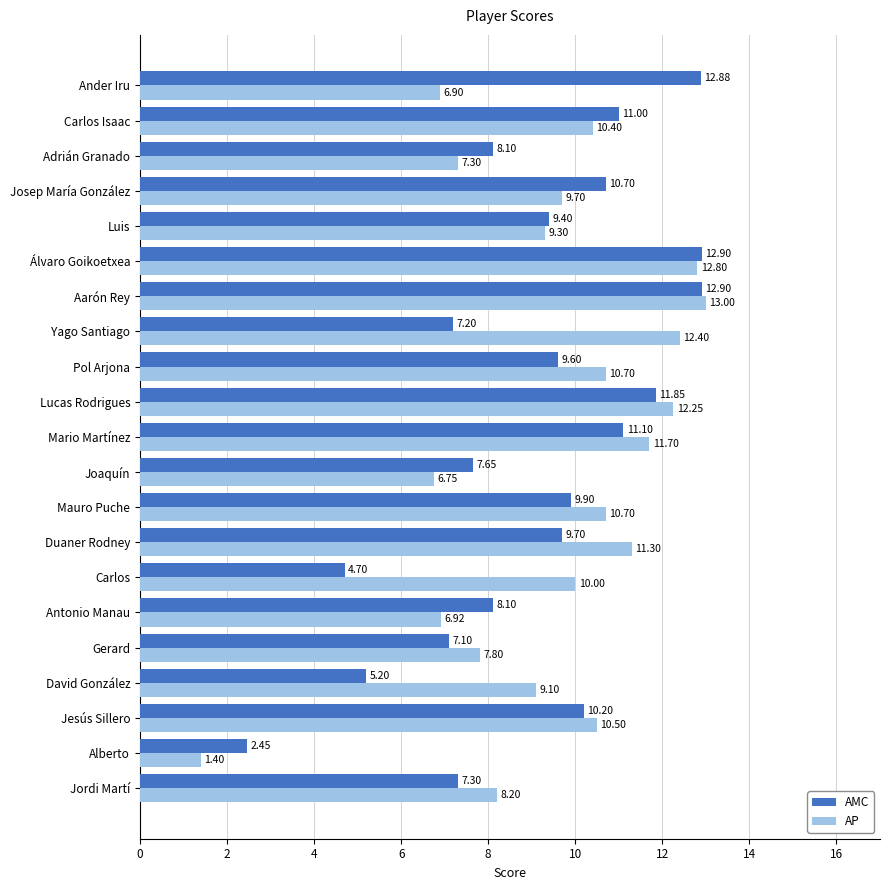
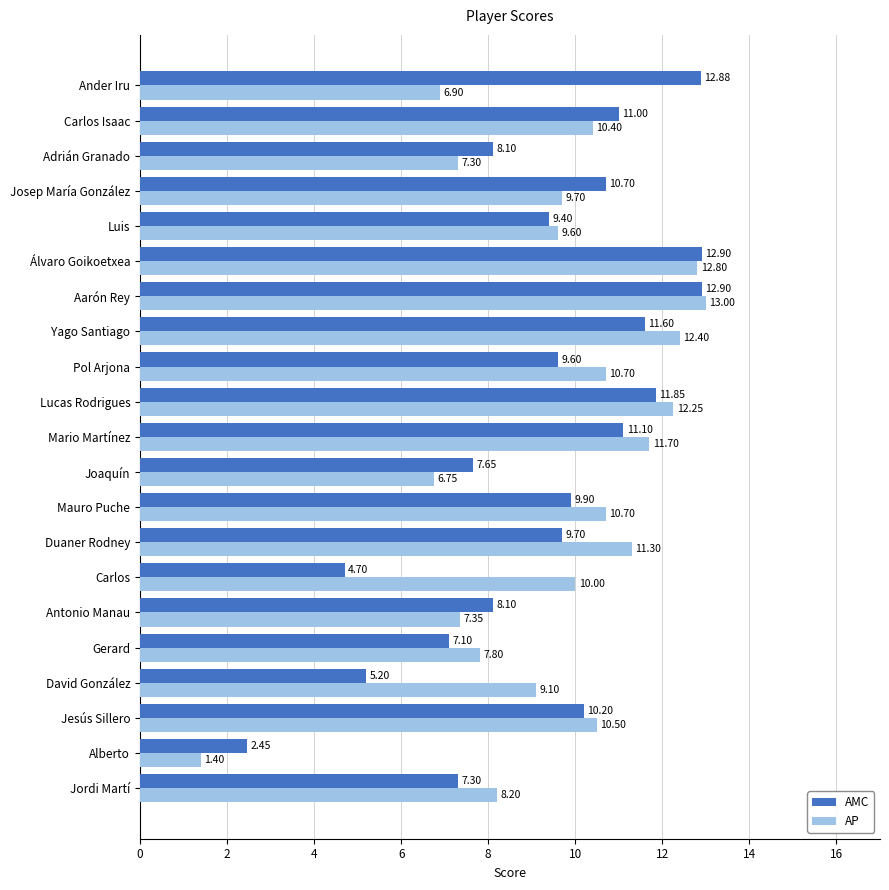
AP, Luis: 9.30 -> 9.60
AMC, Yago Santiago: 7.20 -> 11.60
AP, Antonio Manau: 6.92 -> 7.35
